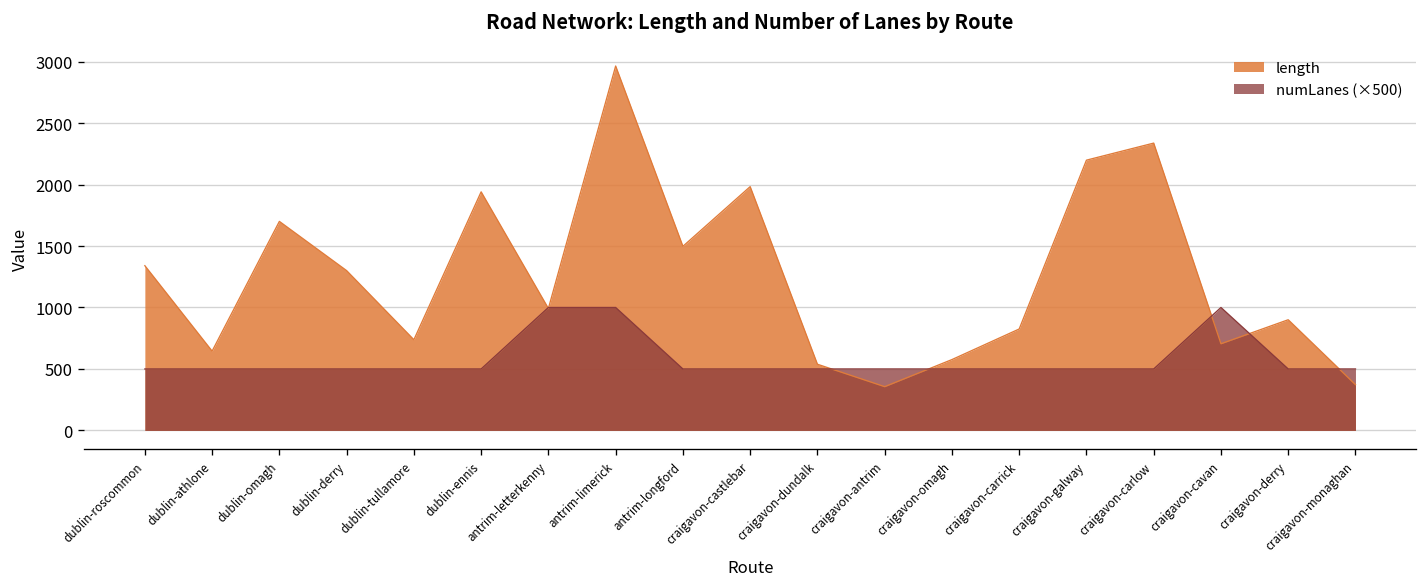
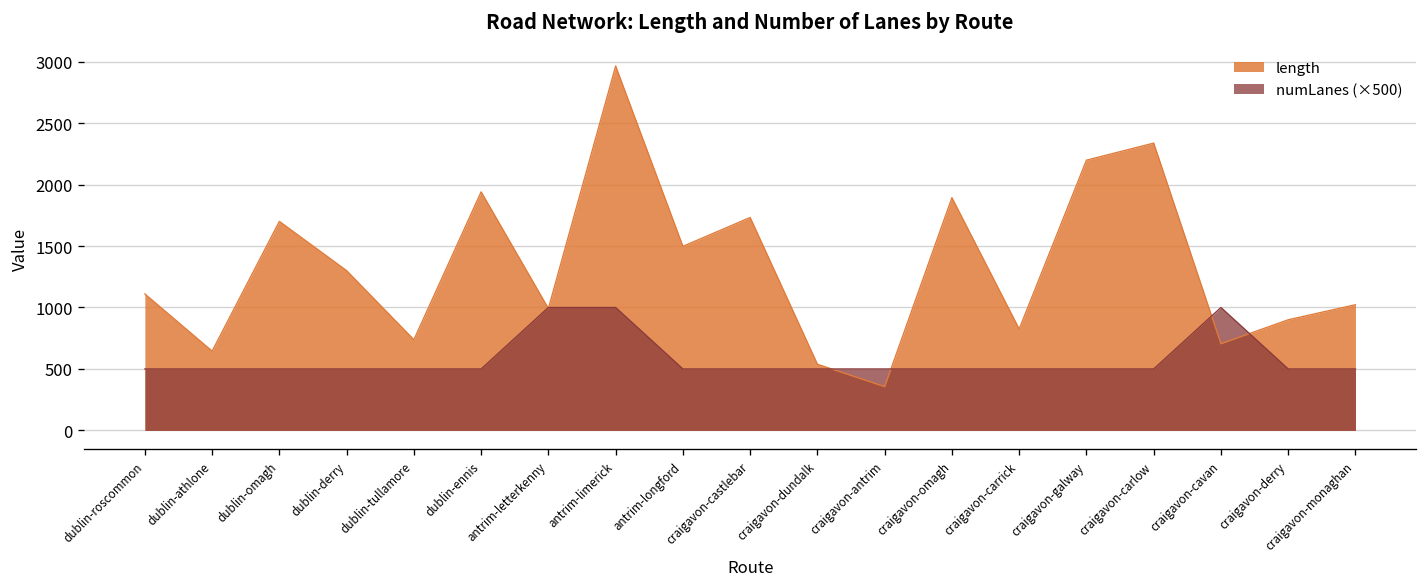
length, dublin-roscommon: 1340 -> 1110
length, craigavon-castlebar: 1980 -> 1730
length, craigavon-omagh: 580 -> 1890
length, craigavon-monaghan: 370 -> 1020
